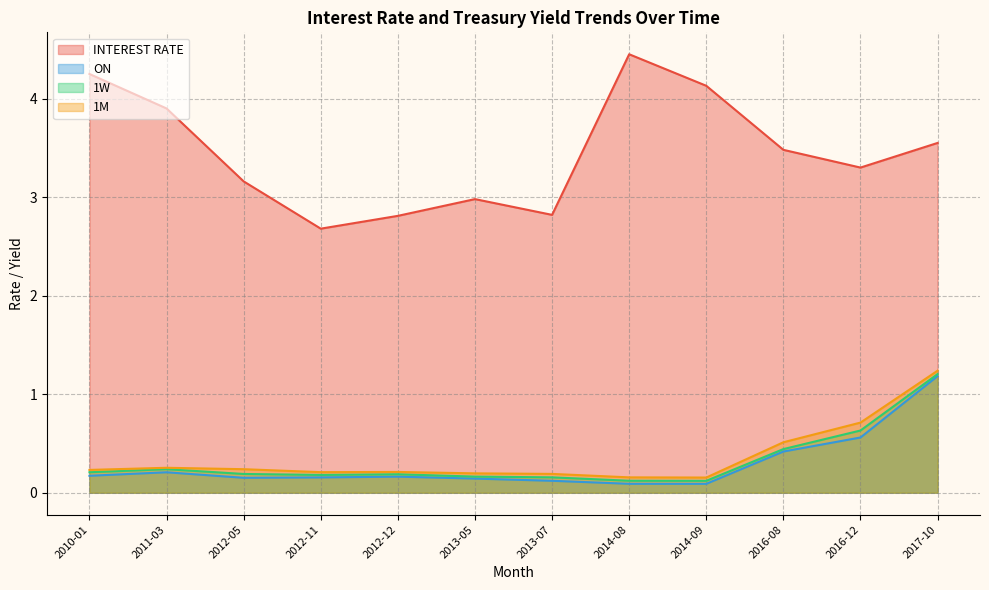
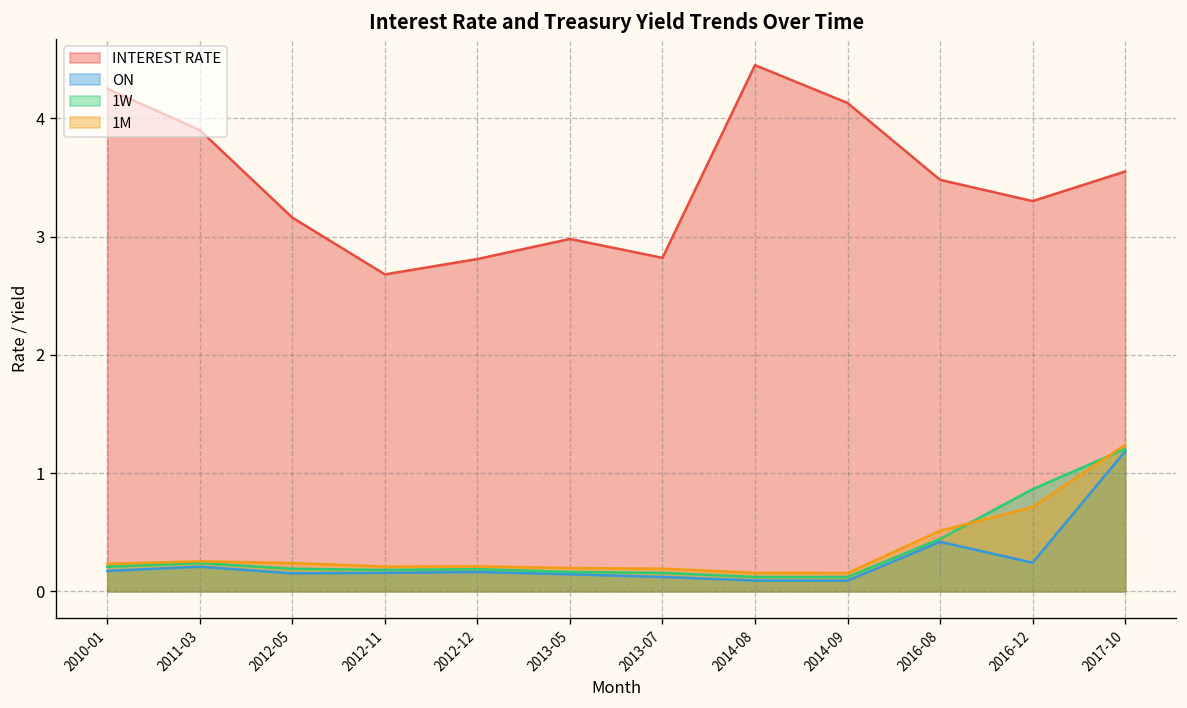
ON, 2016-12: 0.6 -> 0.2
1W, 2016-12: 0.6 -> 0.9
